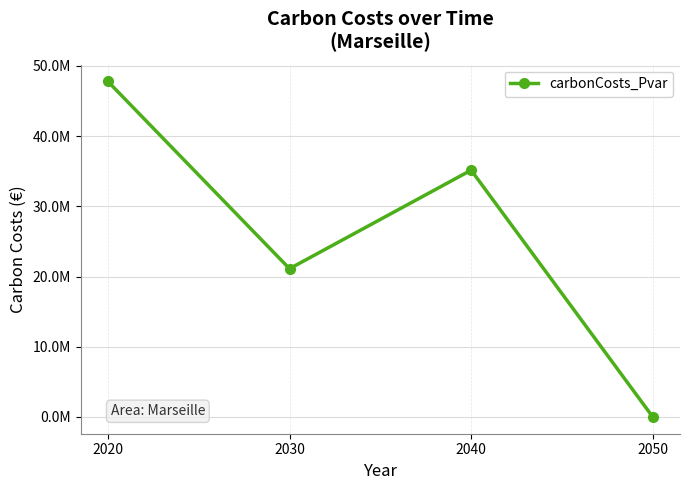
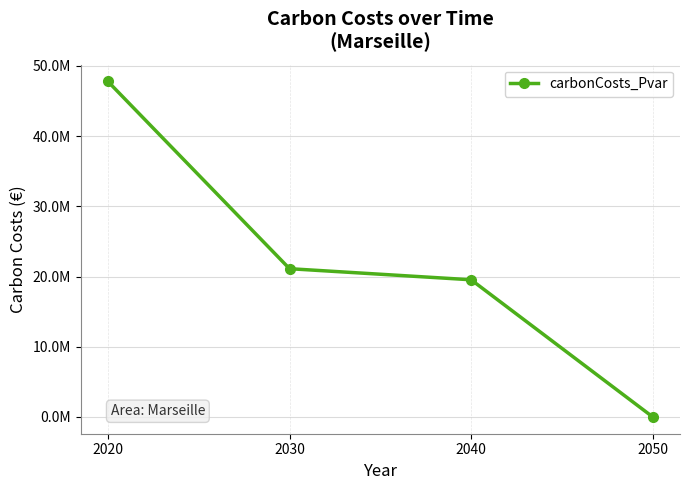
2040: 35000000 -> 20000000
